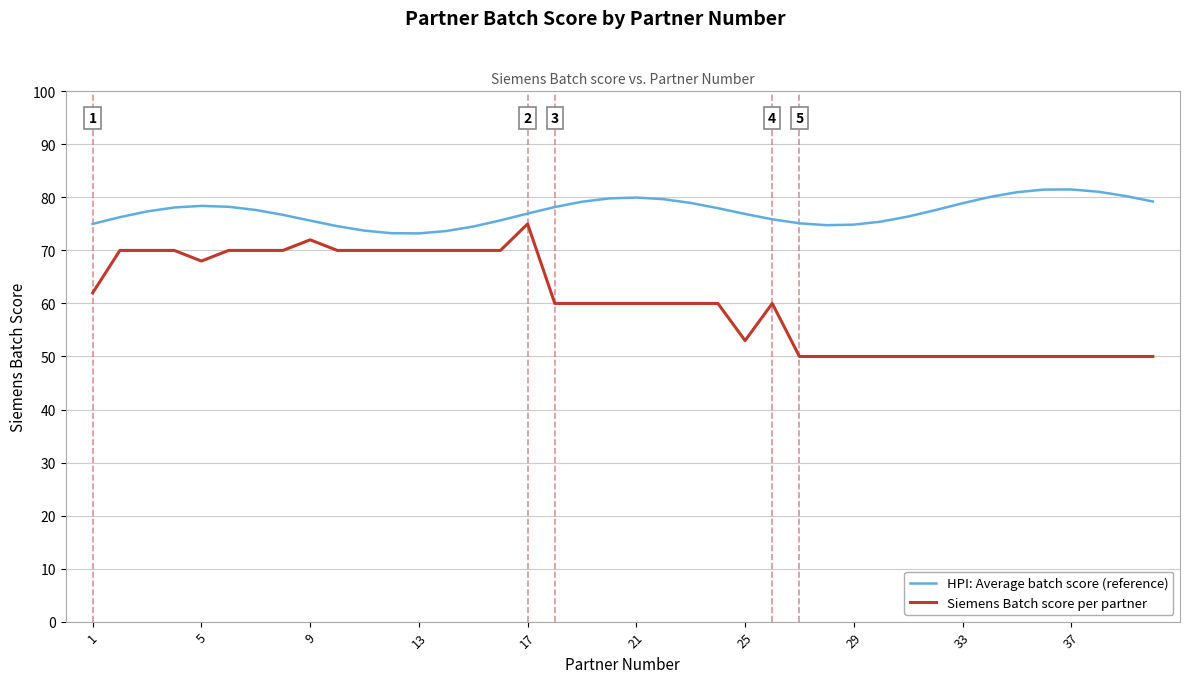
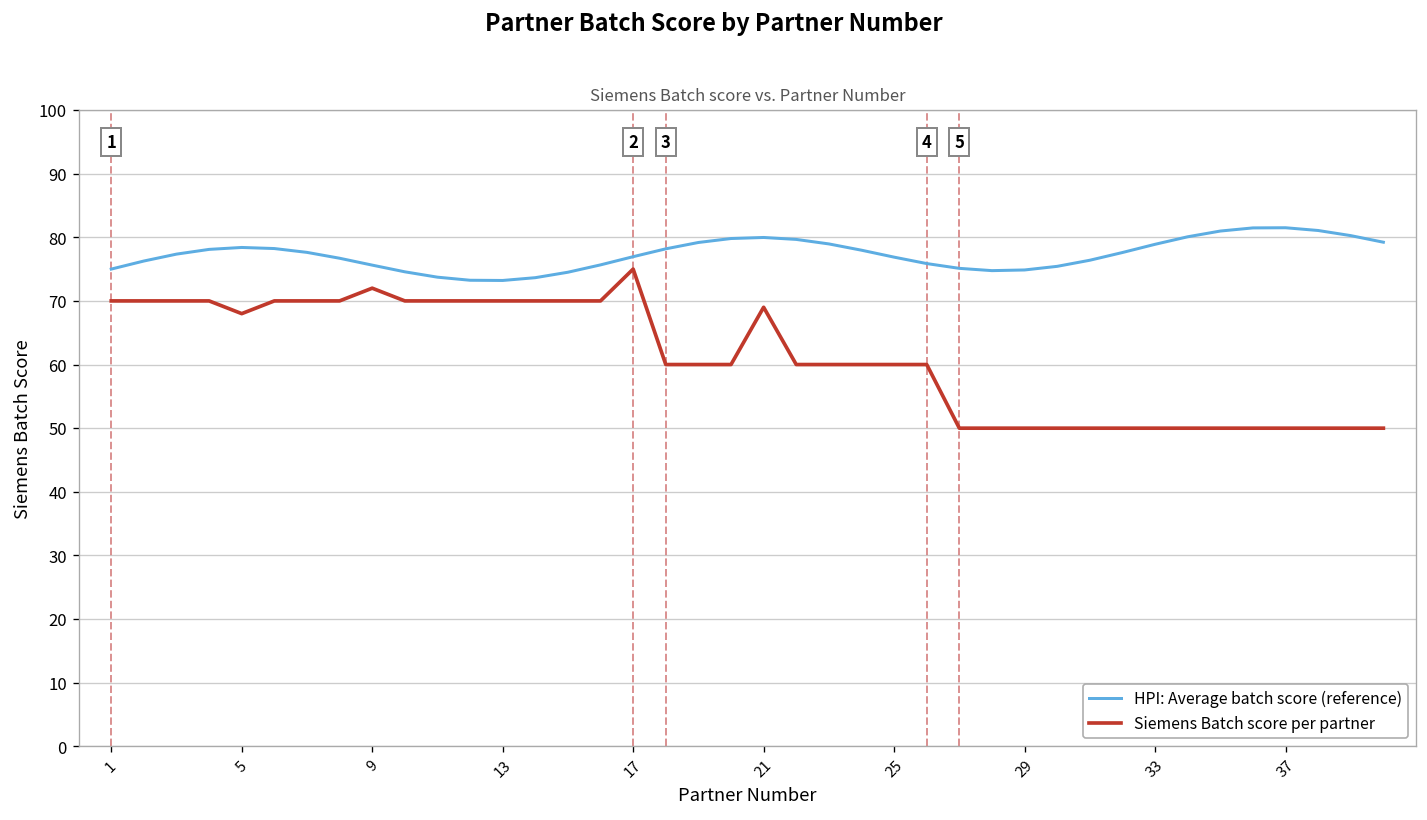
Siemens Batch score per partner, 1: 62 -> 70
Siemens Batch score per partner, 21: 60 -> 69
Siemens Batch score per partner, 25: 53 -> 60
